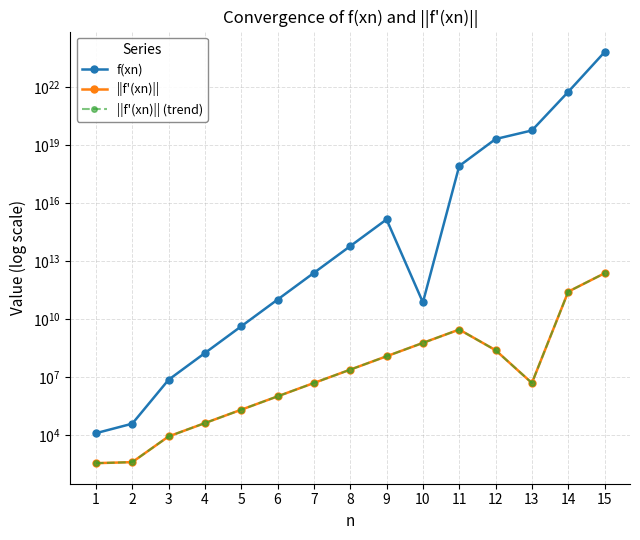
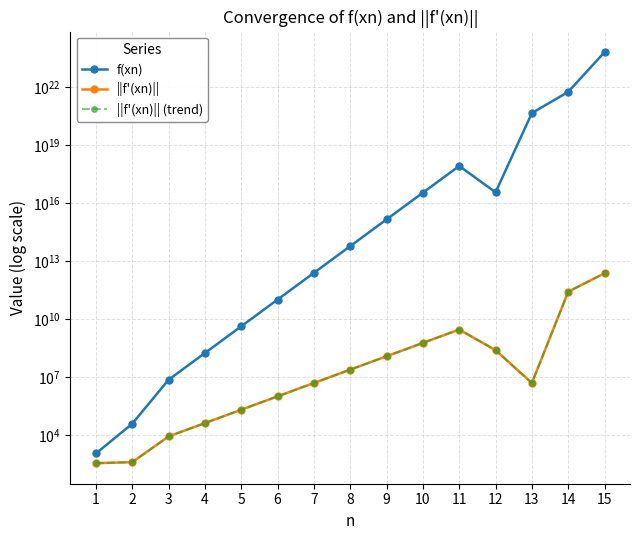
f(xn), 1: 10000 -> 1000
f(xn), 10: 70000000000 -> 30000000000000000
f(xn), 12: 20000000000000000000 -> 40000000000000000
f(xn), 13: 60000000000000000000 -> 500000000000000000000
